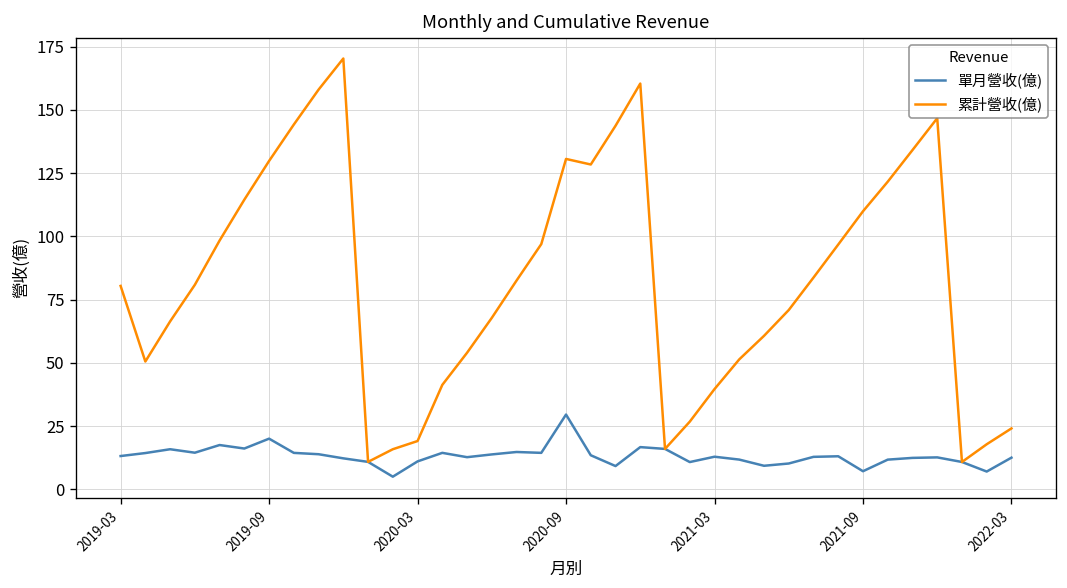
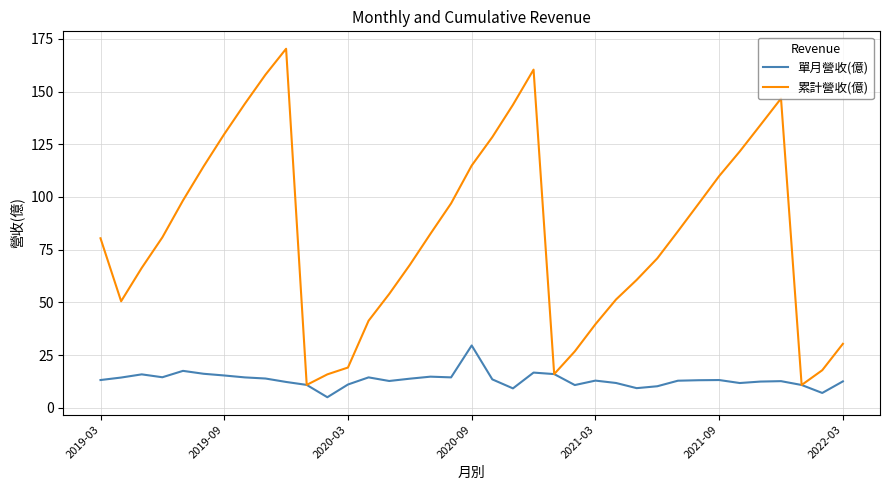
單月營收(億), 2019-09: 20 -> 15
累計營收(億), 2020-09: 131 -> 115
單月營收(億), 2021-09: 7 -> 13
累計營收(億), 2022-03: 24 -> 30
